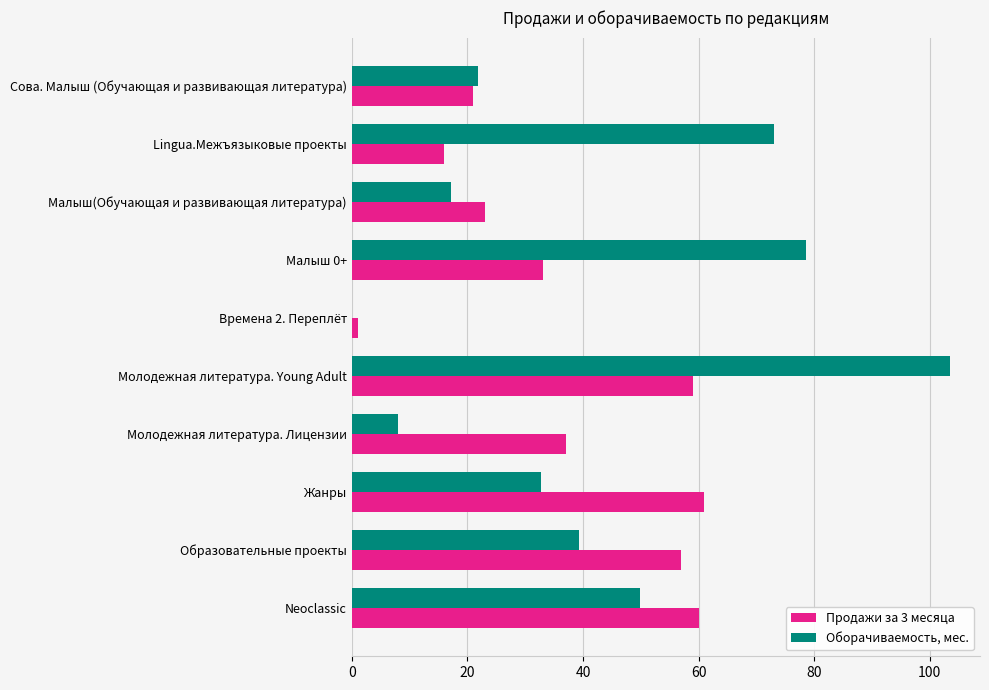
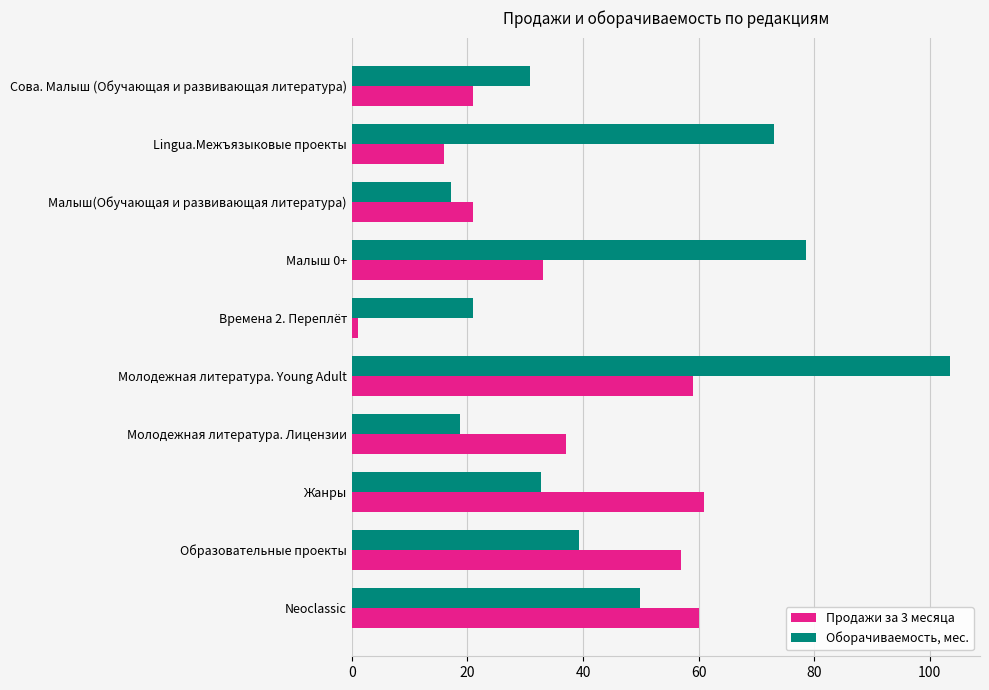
Оборачиваемость, мес., Сова. Малыш (Обучающая и развивающая литература): 22 -> 31
Продажи за 3 месяца, Малыш(Обучающая и развивающая литература): 23 -> 21
Оборачиваемость, мес., Времена 2. Переплёт: 0 -> 21
Оборачиваемость, мес., Молодежная литература. Лицензии: 8 -> 19
